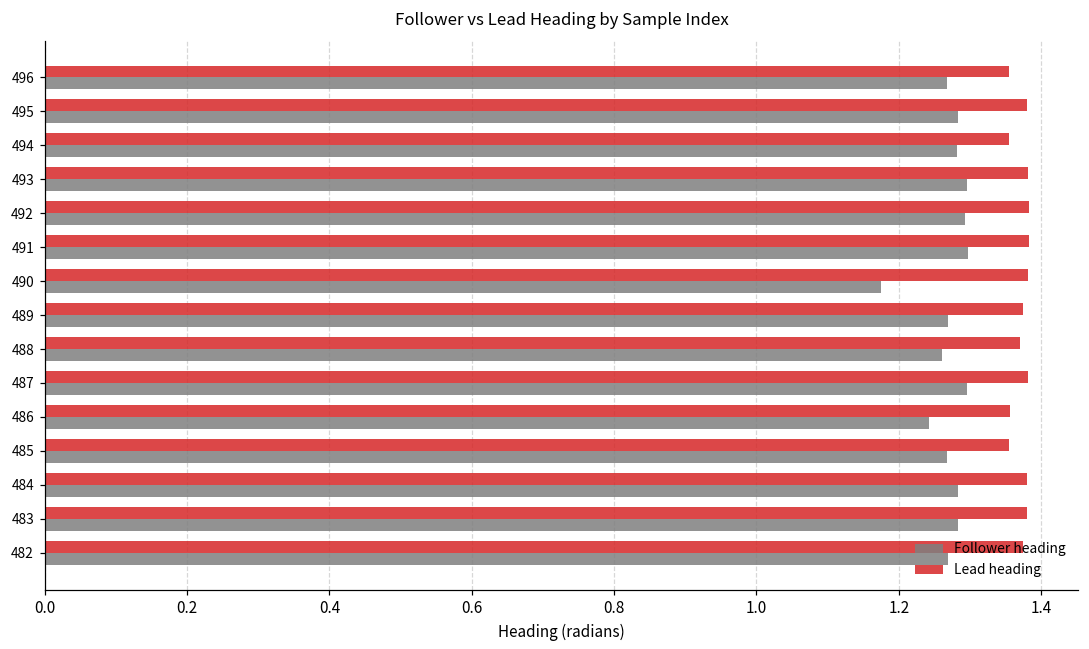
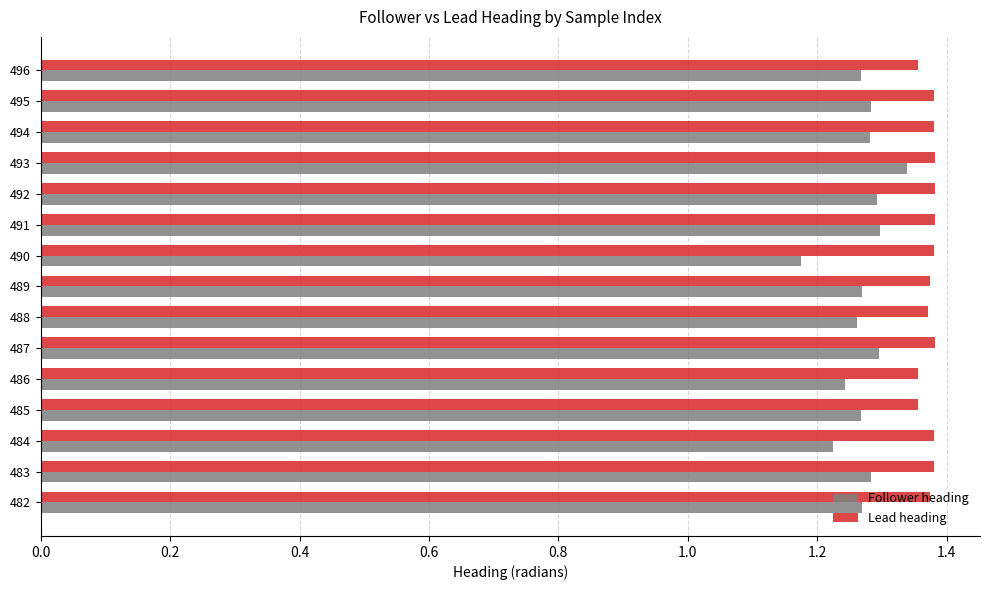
Lead heading, 494: 1.36 -> 1.38
Follower heading, 493: 1.30 -> 1.34
Follower heading, 484: 1.28 -> 1.22
